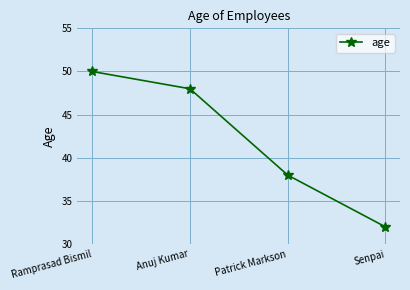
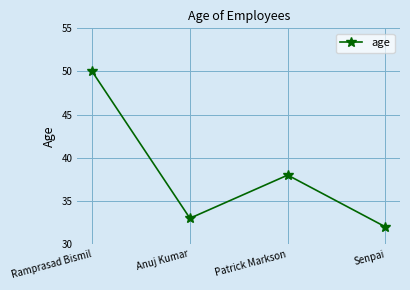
Anuj Kumar: 48 -> 33
